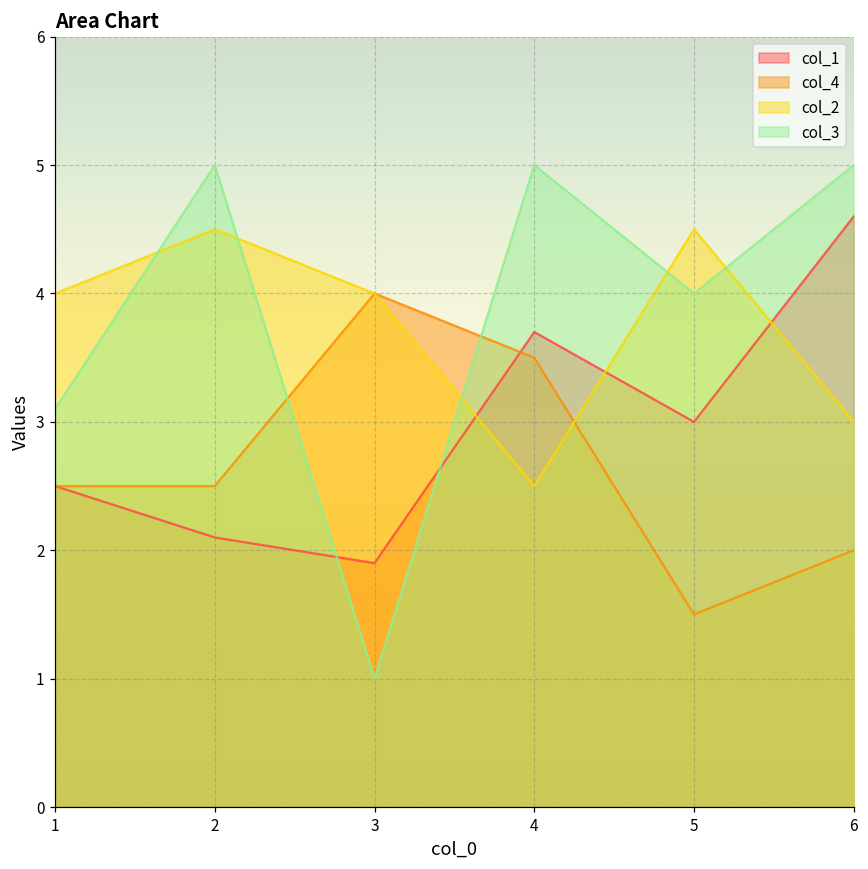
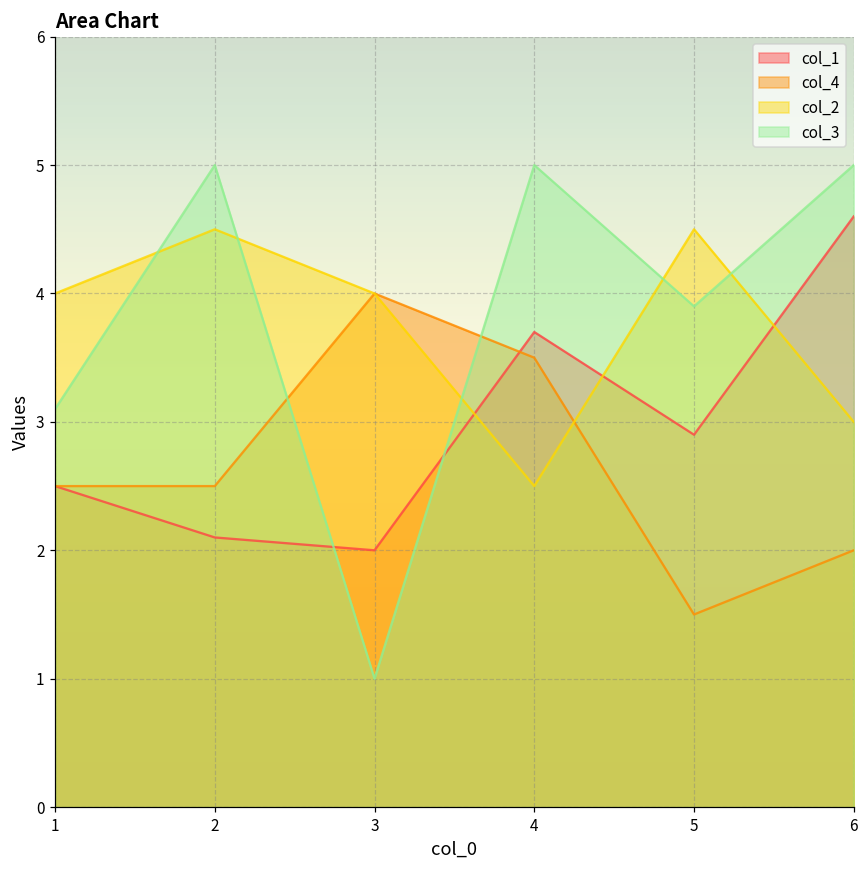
col_1, 3: 1.9 -> 2.0
col_1, 5: 3.0 -> 2.9
col_3, 5: 4.0 -> 3.9
